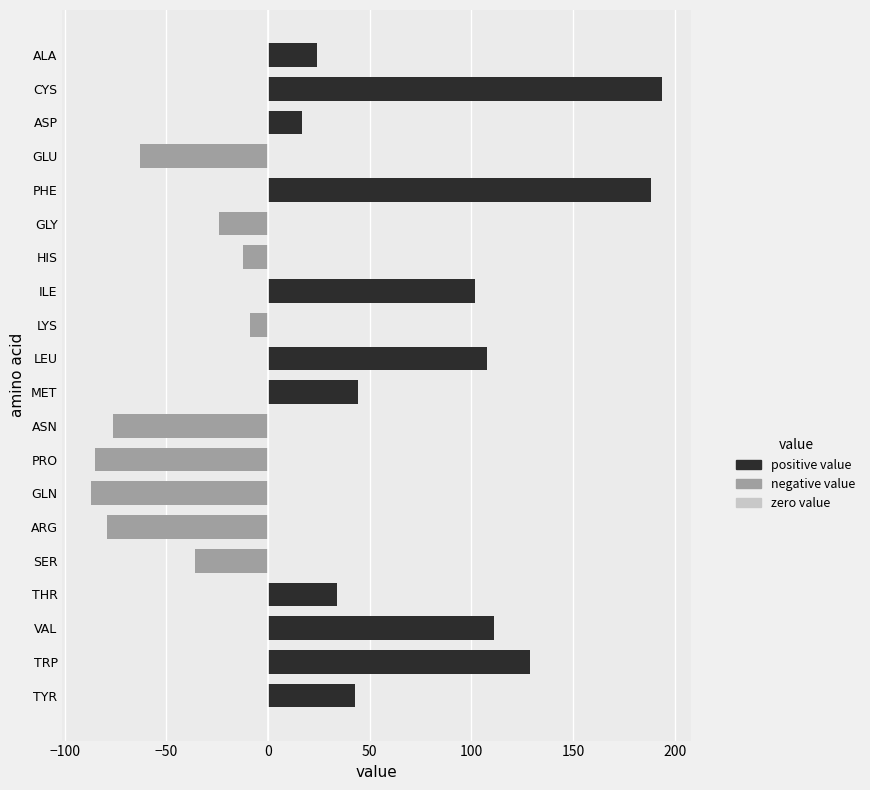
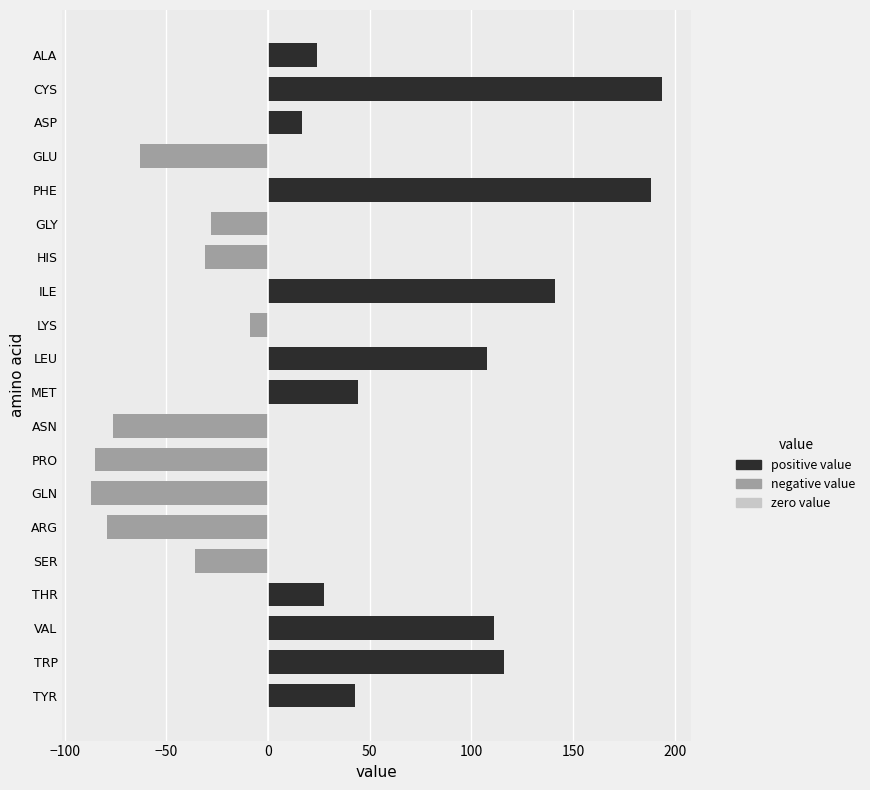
GLY: -24 -> -28
HIS: -12 -> -31
ILE: 102 -> 141
THR: 34 -> 28
TRP: 129 -> 116
